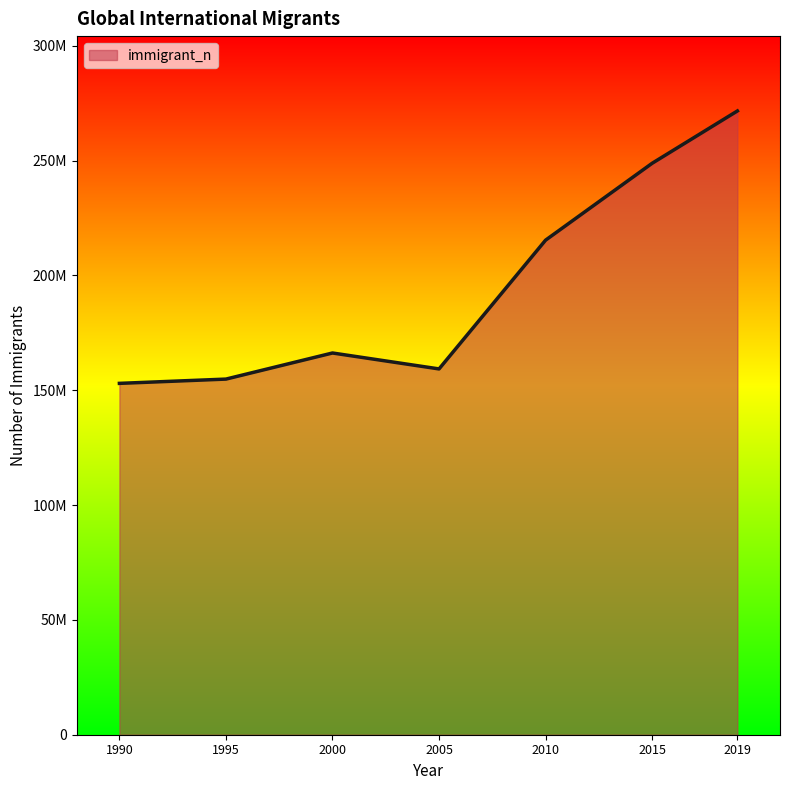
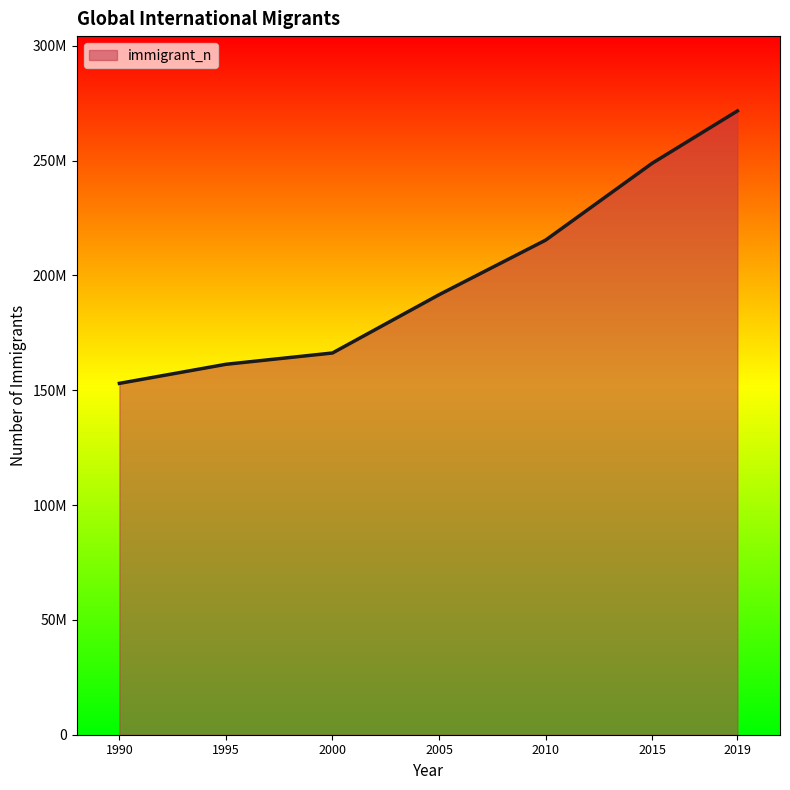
1995: 155000000 -> 161000000
2005: 159000000 -> 192000000
